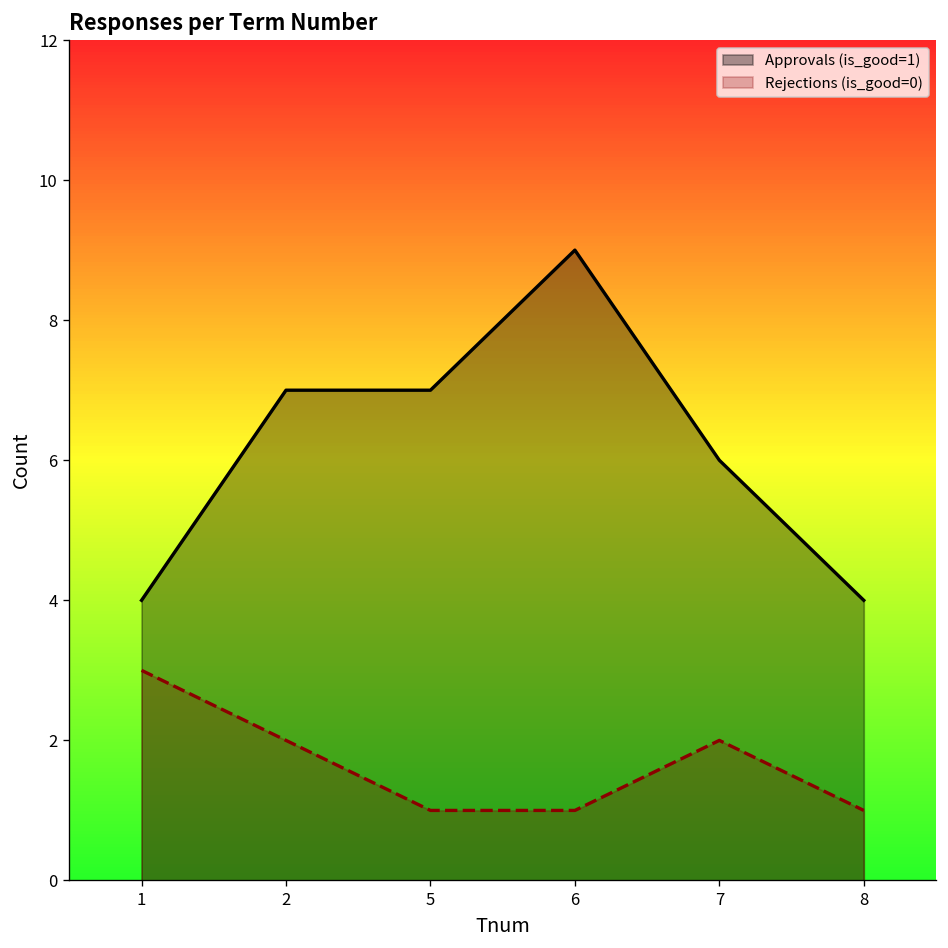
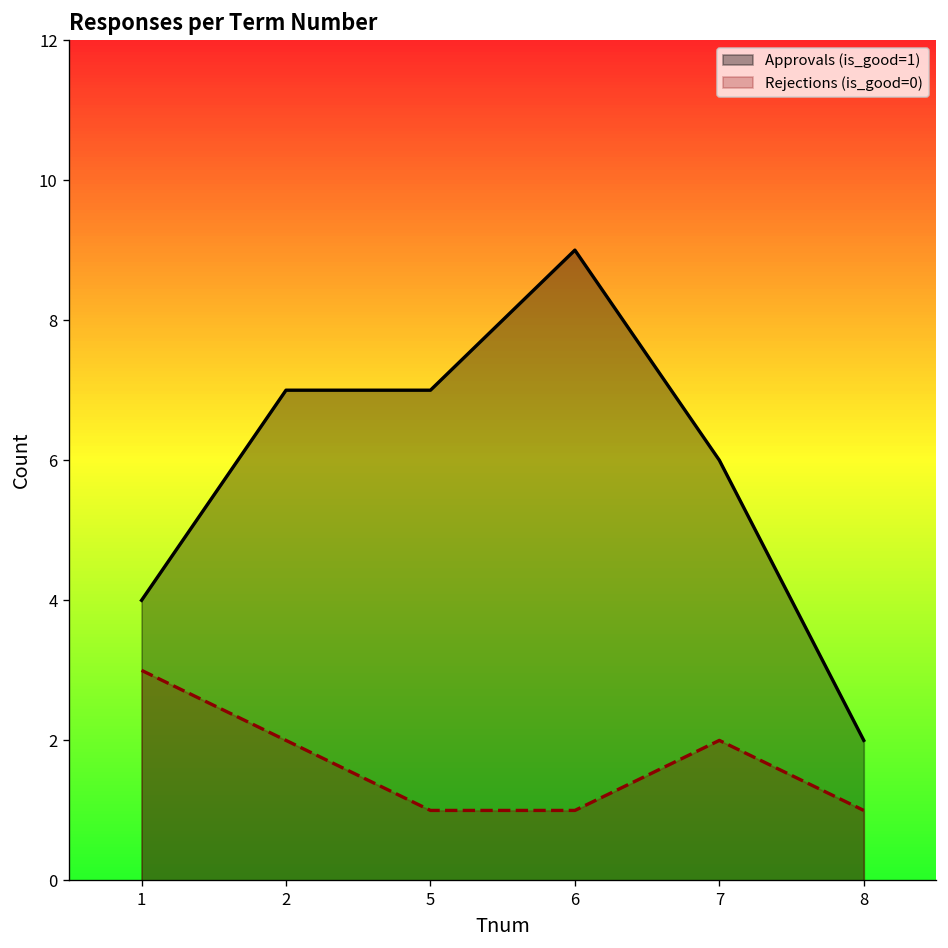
Approvals (is_good=1), 8: 4 -> 2
